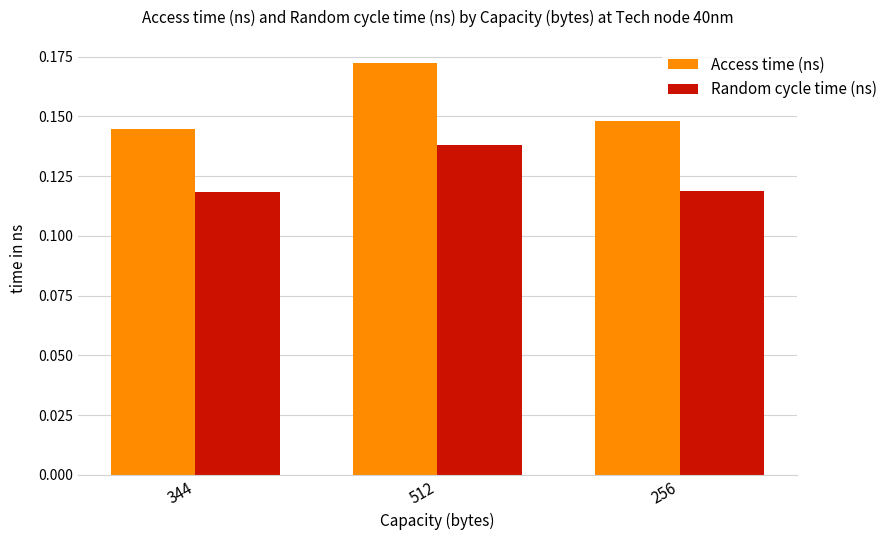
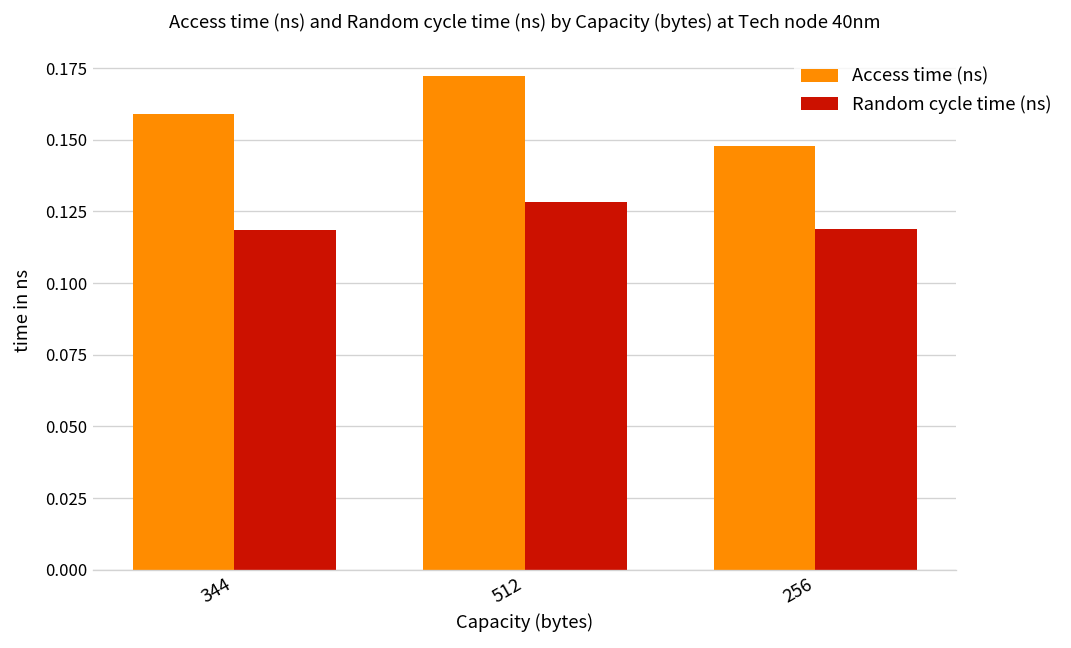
Access time (ns), 344: 0.145 -> 0.159
Random cycle time (ns), 512: 0.138 -> 0.128
